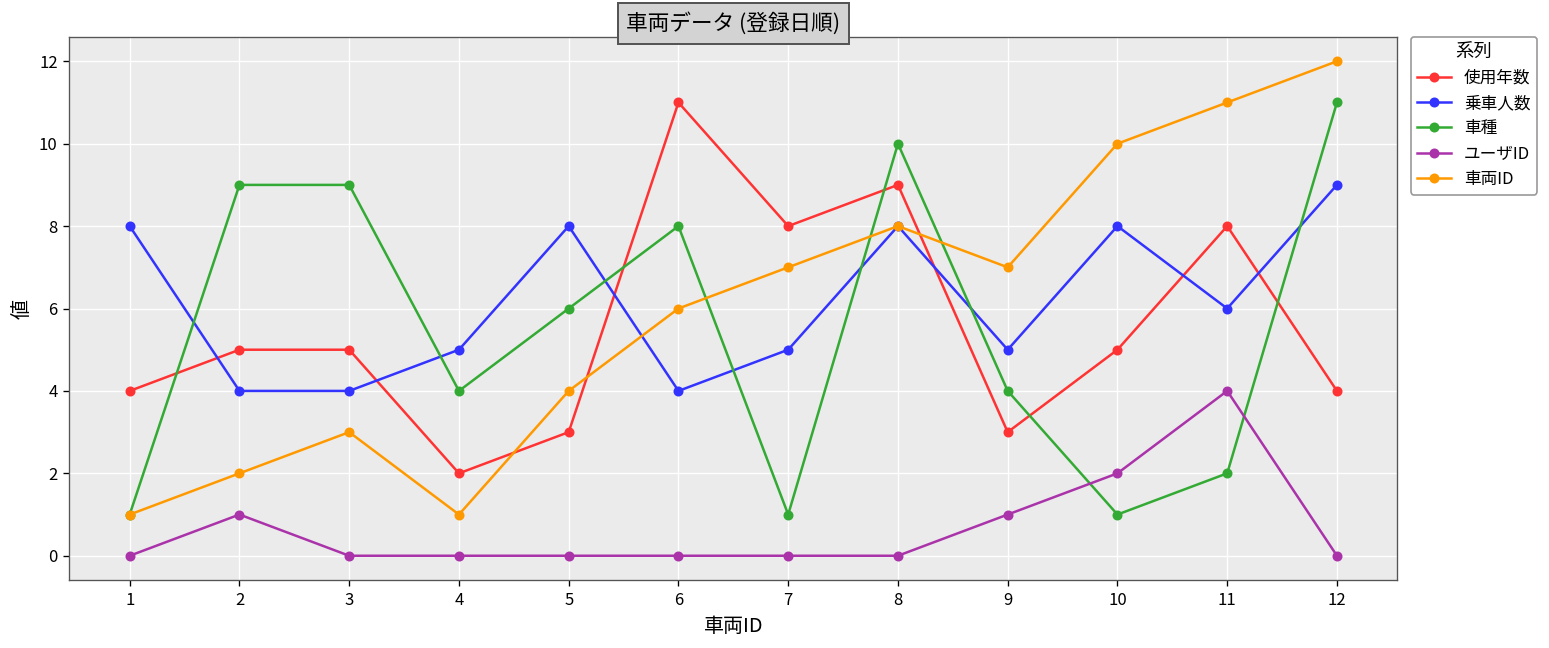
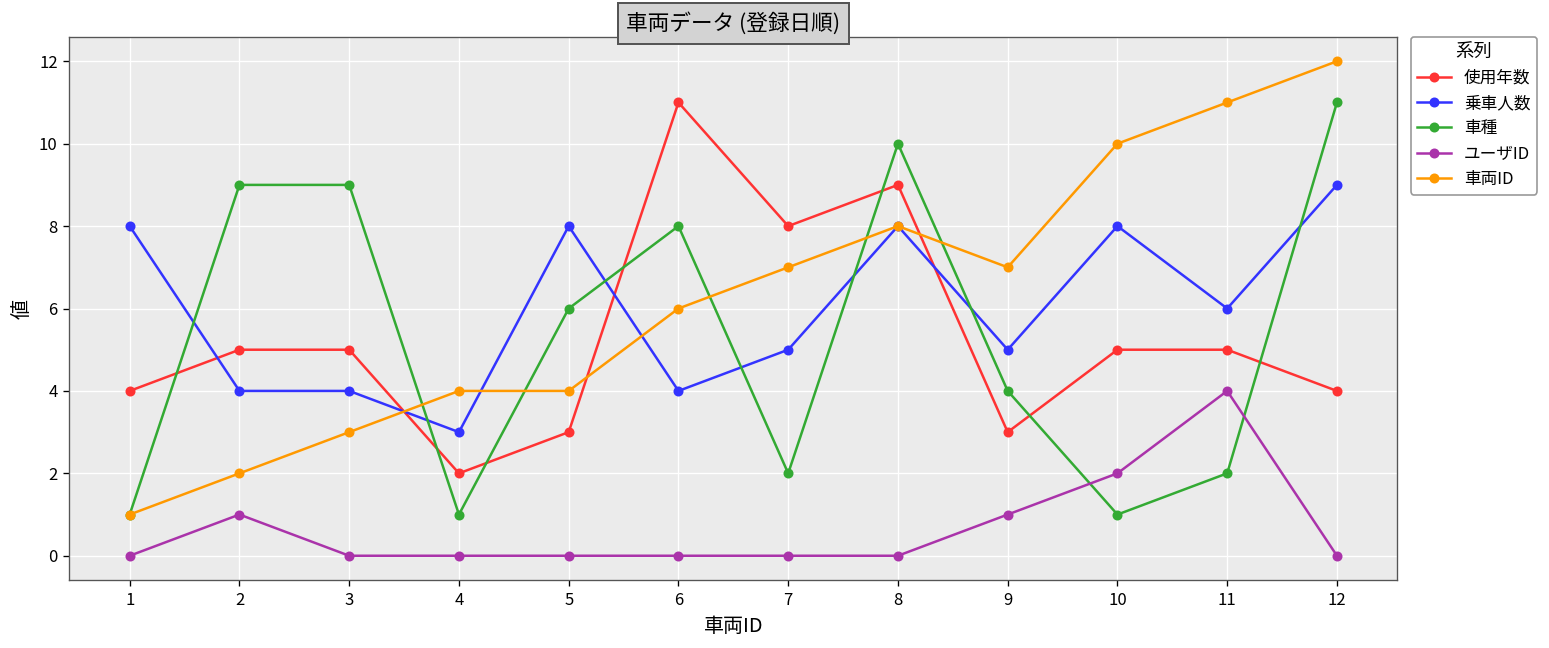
乗車人数, 4: 5 -> 3
車種, 4: 4 -> 1
車両ID, 4: 1 -> 4
車種, 7: 1 -> 2
使用年数, 11: 8 -> 5
